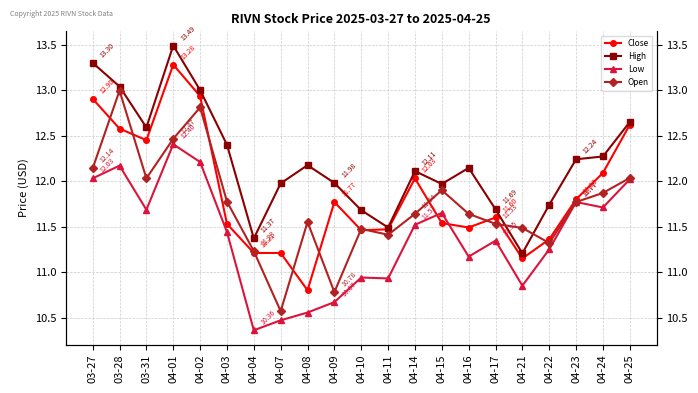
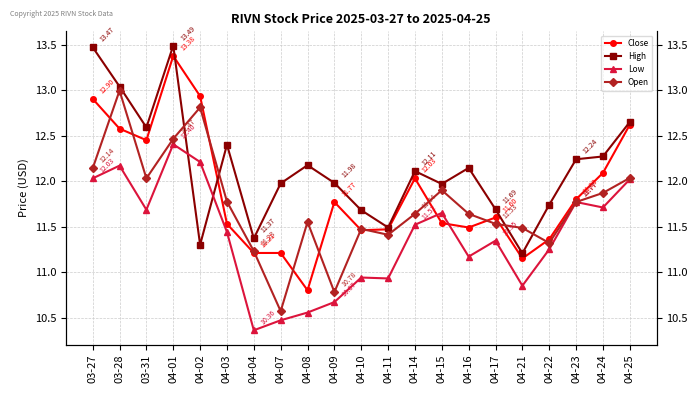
High, 03-27: 13.30 -> 13.47
Close, 04-01: 13.28 -> 13.38
High, 04-02: 13.0 -> 11.3
